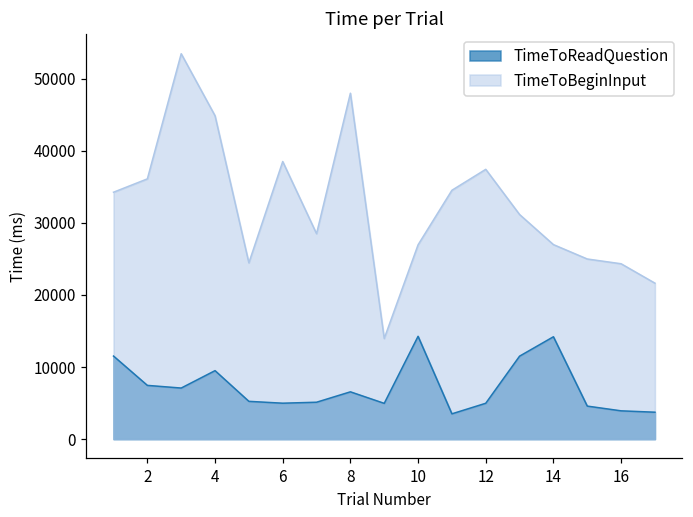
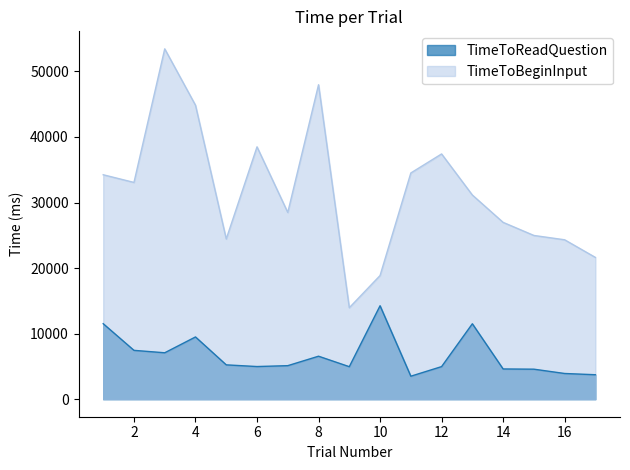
TimeToBeginInput, 2: 36000 -> 33000
TimeToBeginInput, 10: 27000 -> 19000
TimeToReadQuestion, 14: 14000 -> 5000
